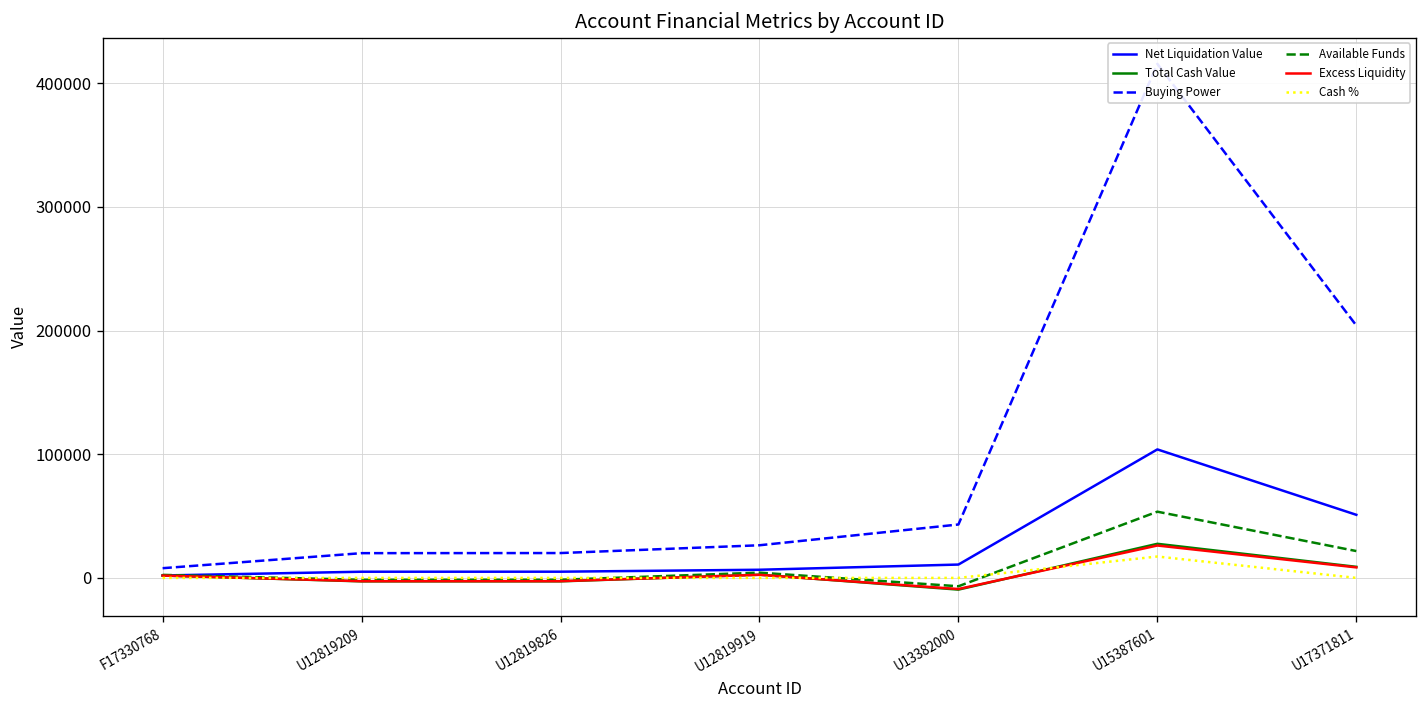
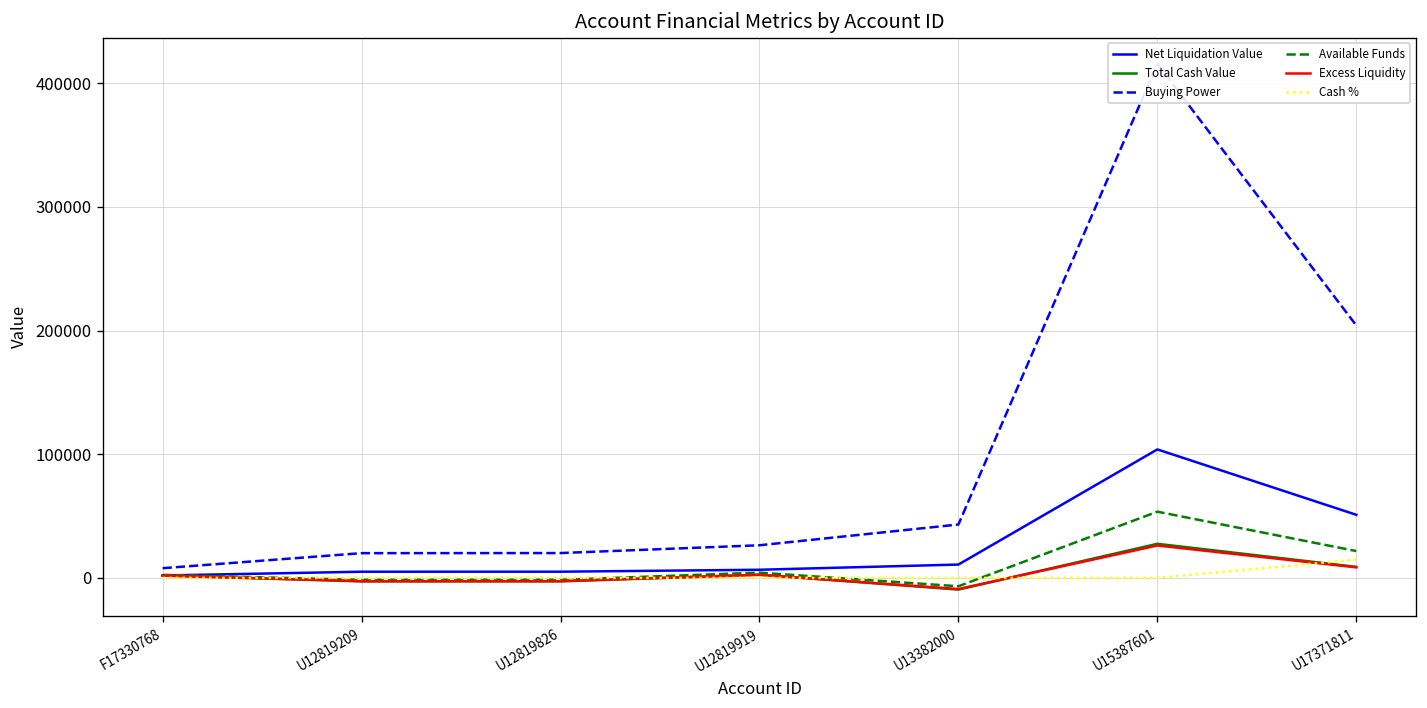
Cash %, U15387601: 17000 -> 0
Cash %, U17371811: 0 -> 15000
